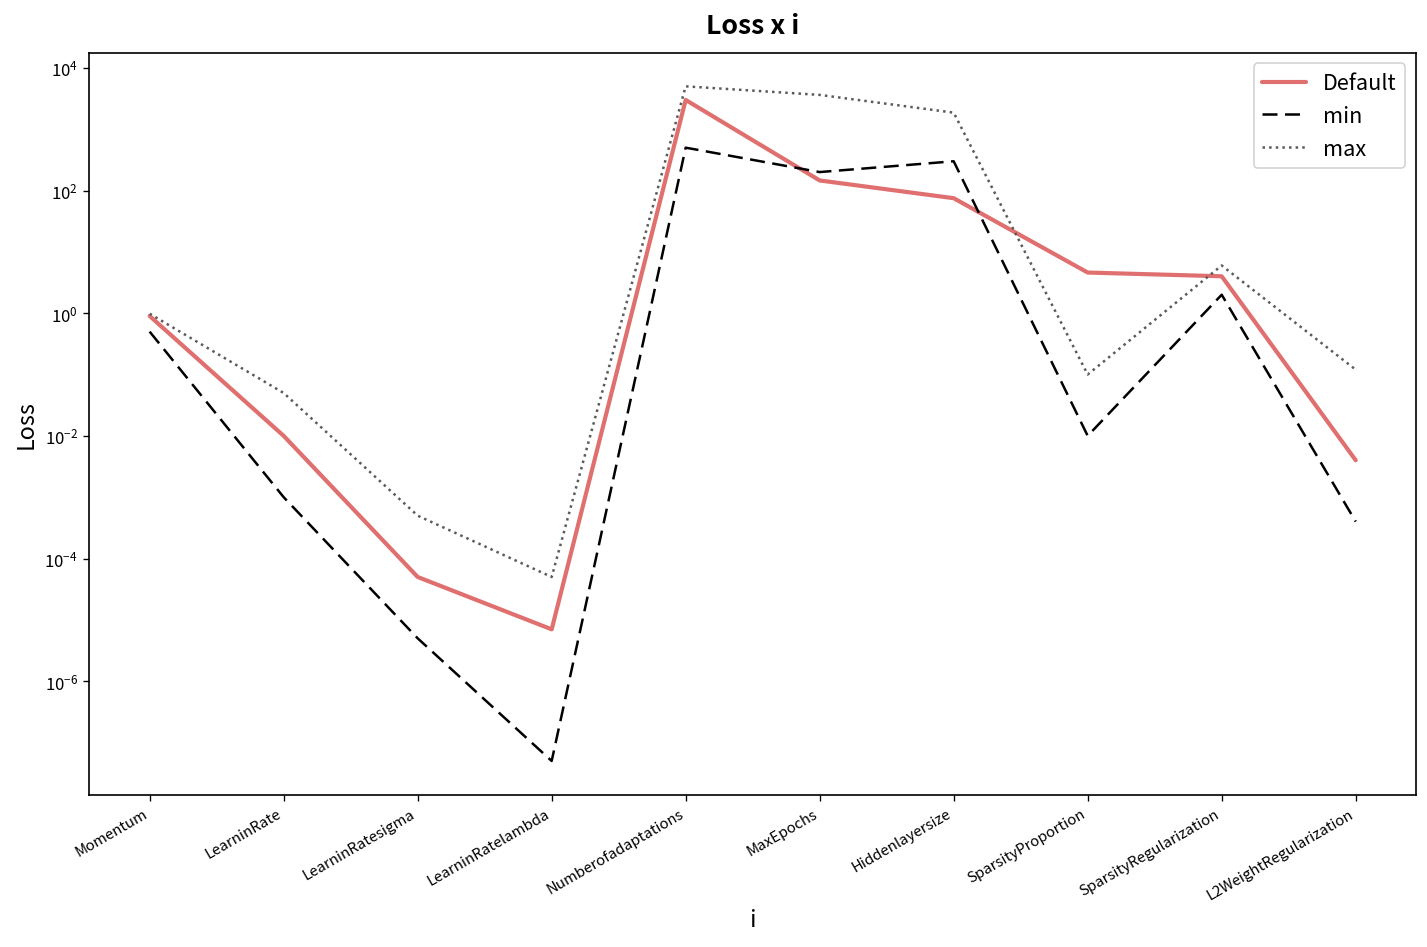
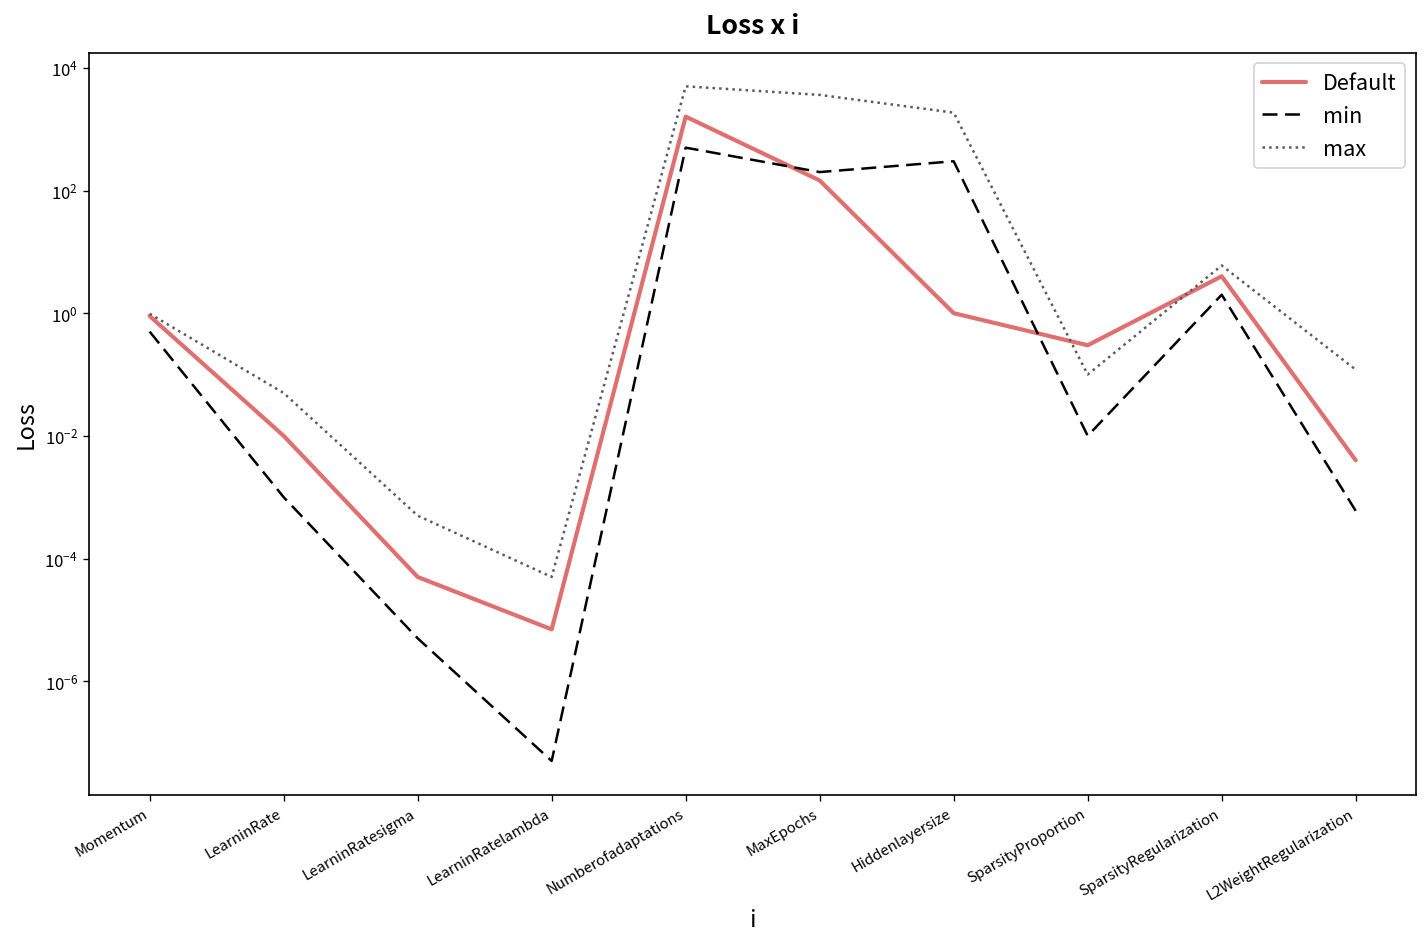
Default, Numberofadaptations: 3000 -> 1600
Default, Hiddenlayersize: 80 -> 1
Default, SparsityProportion: 5 -> 0.3
min, L2WeightRegularization: 0.0004 -> 0.0006
